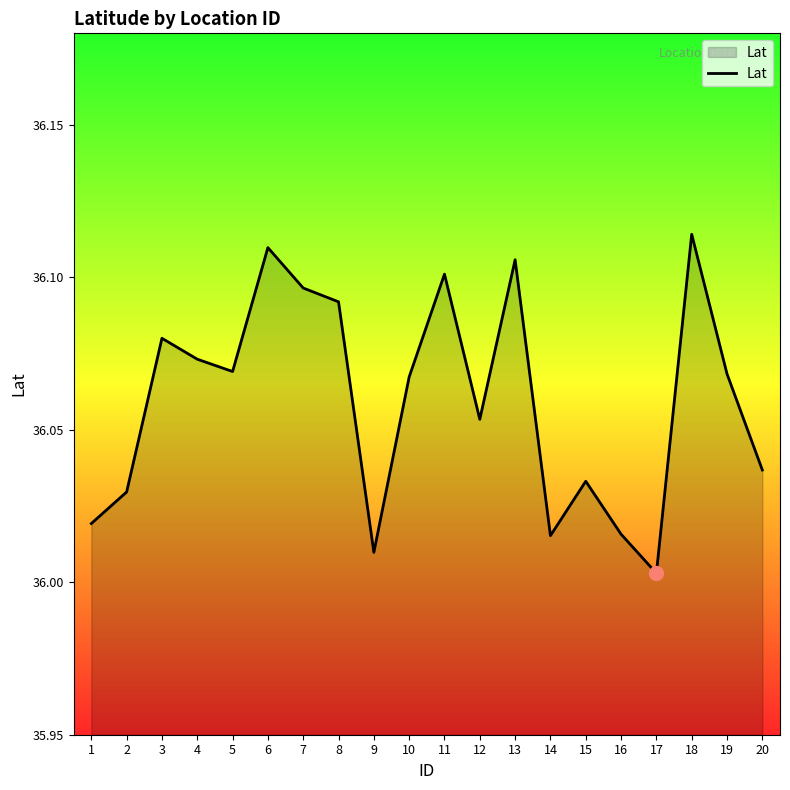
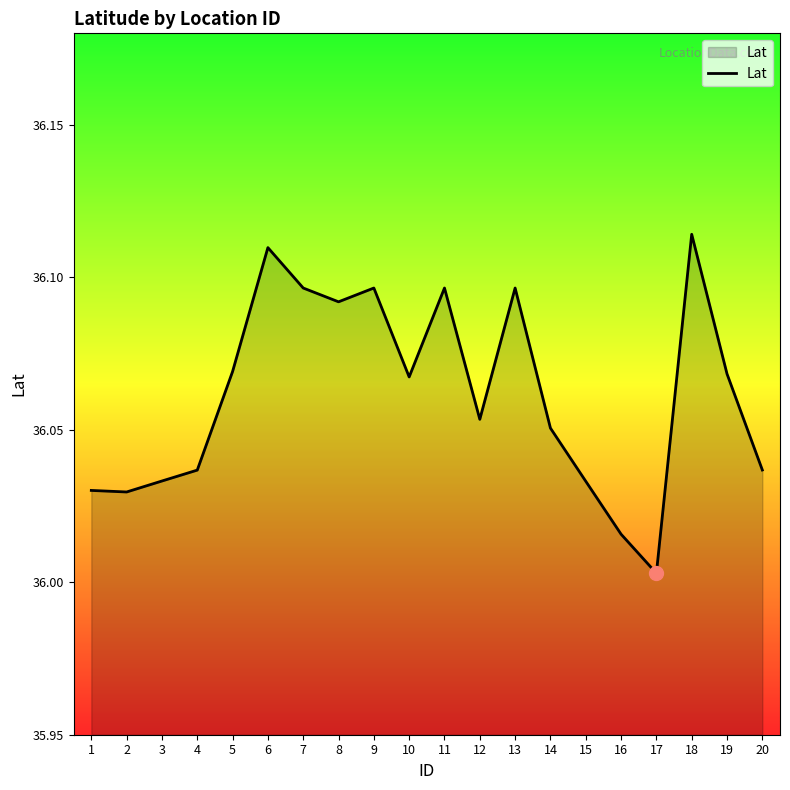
Lat, 1: 36.019 -> 36.030
Lat, 3: 36.080 -> 36.033
Lat, 4: 36.073 -> 36.037
Lat, 9: 36.010 -> 36.096
Lat, 11: 36.101 -> 36.096
Lat, 13: 36.106 -> 36.096
Lat, 14: 36.015 -> 36.051
